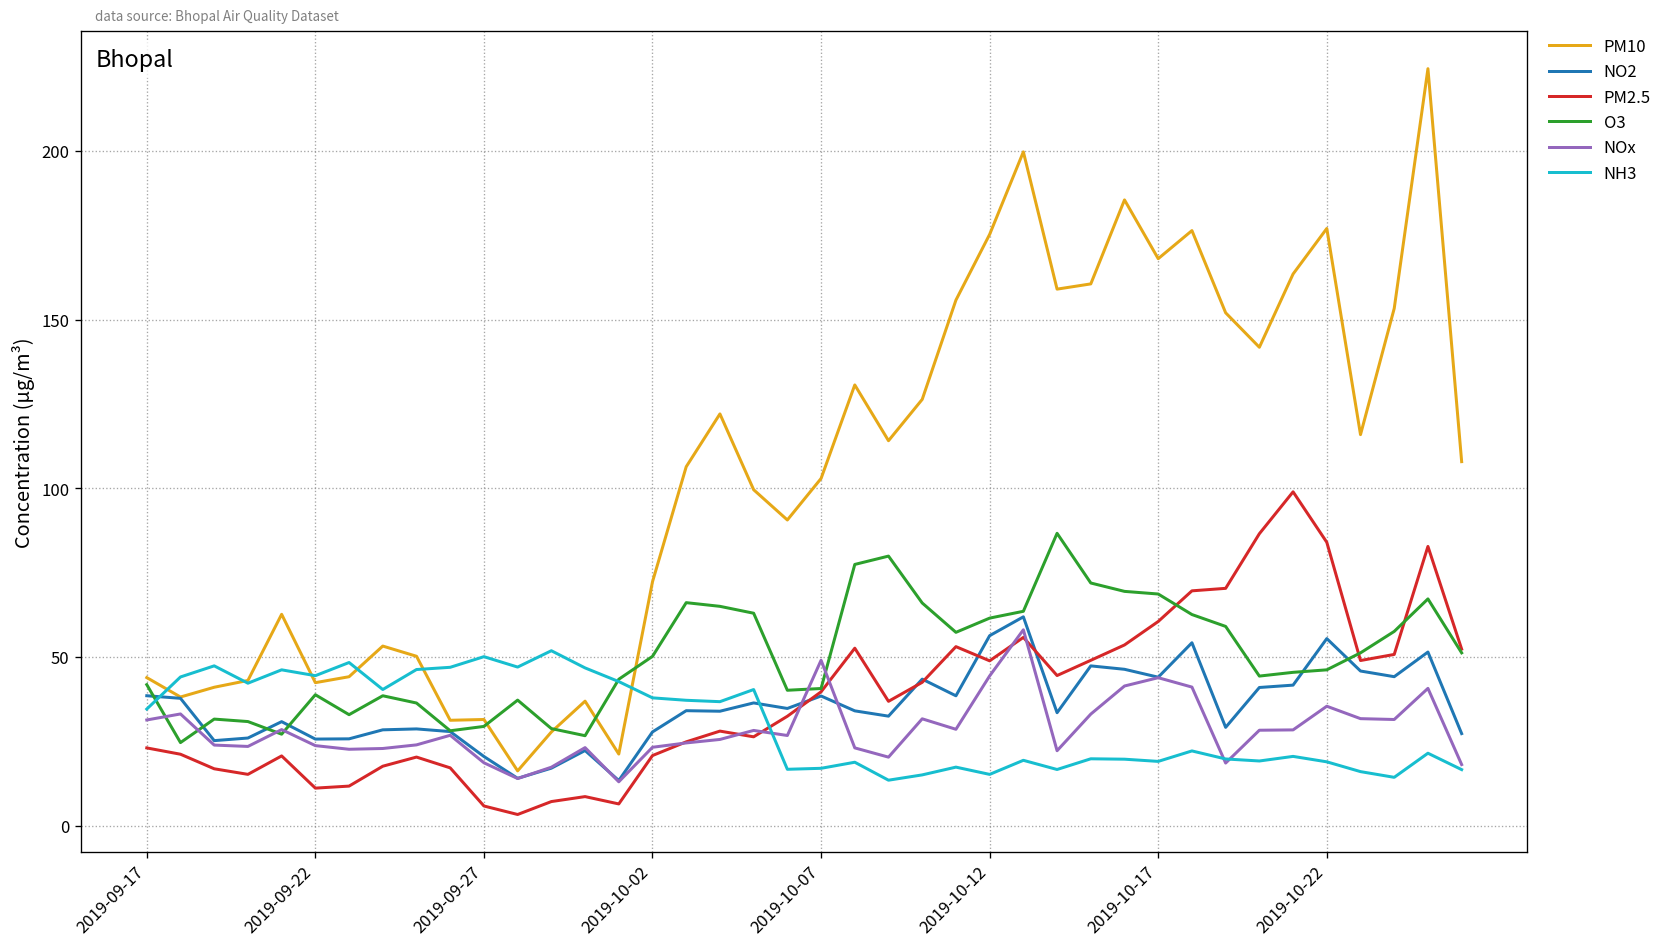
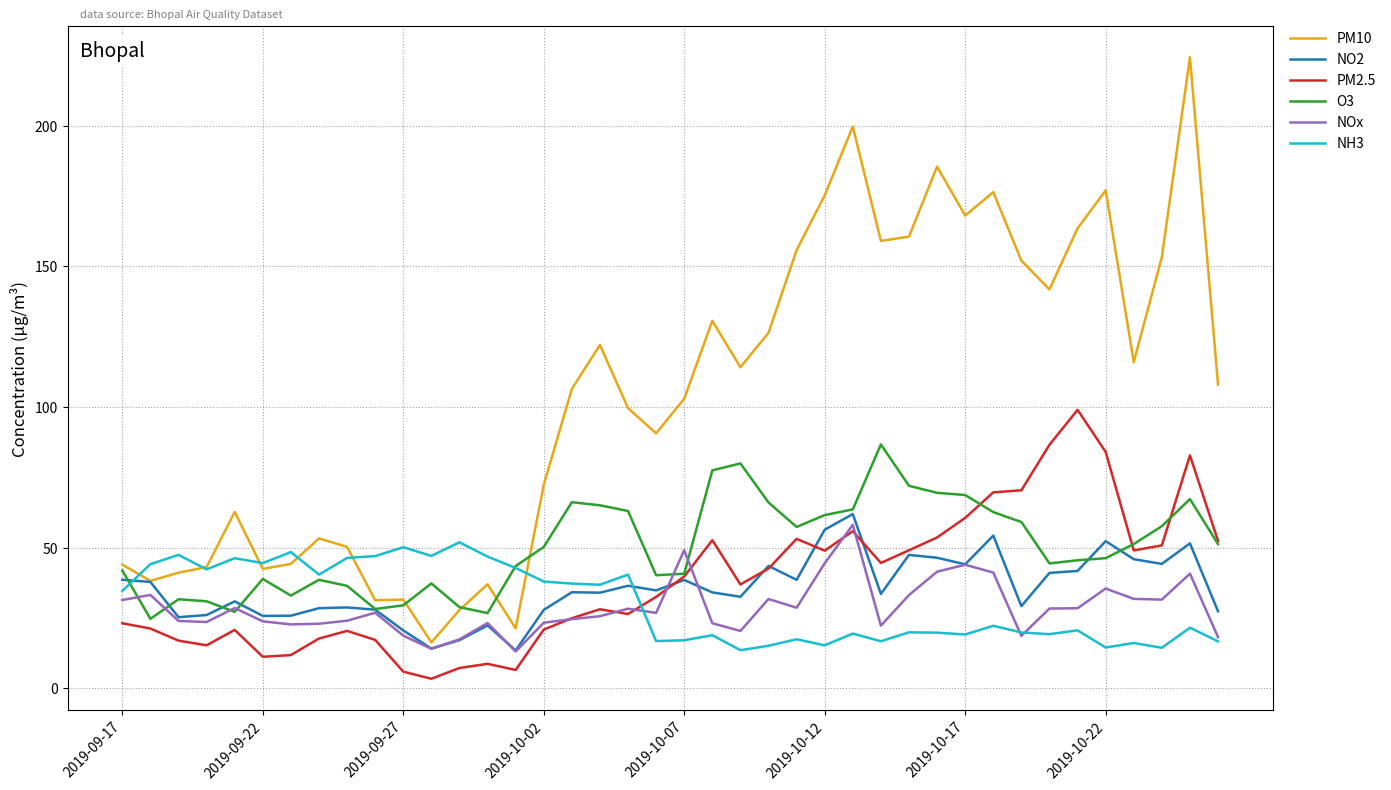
NO2, 2019-10-22: 56 -> 52
NH3, 2019-10-22: 19 -> 15
